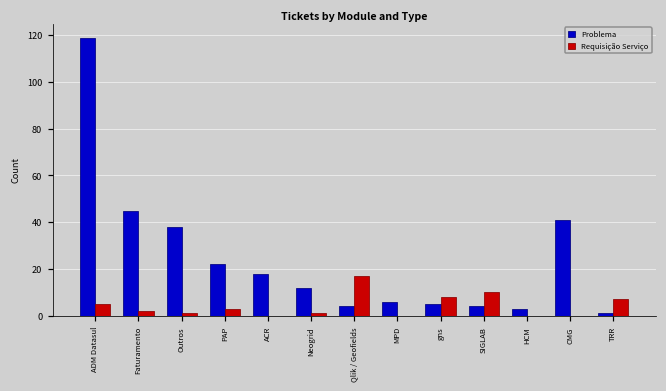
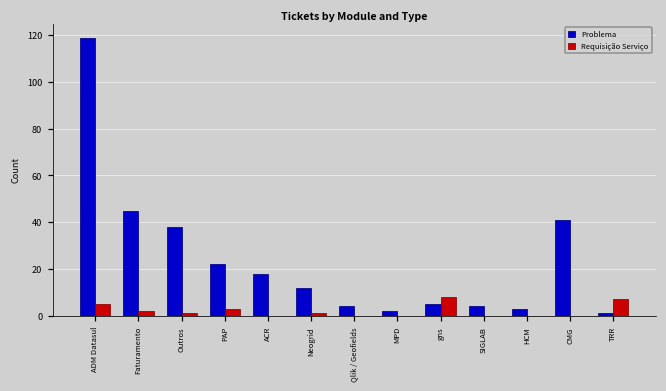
Requisição Serviço, Qlik / Geofields: 17 -> 0
Problema, MPD: 6 -> 2
Requisição Serviço, SIGLAB: 10 -> 0
